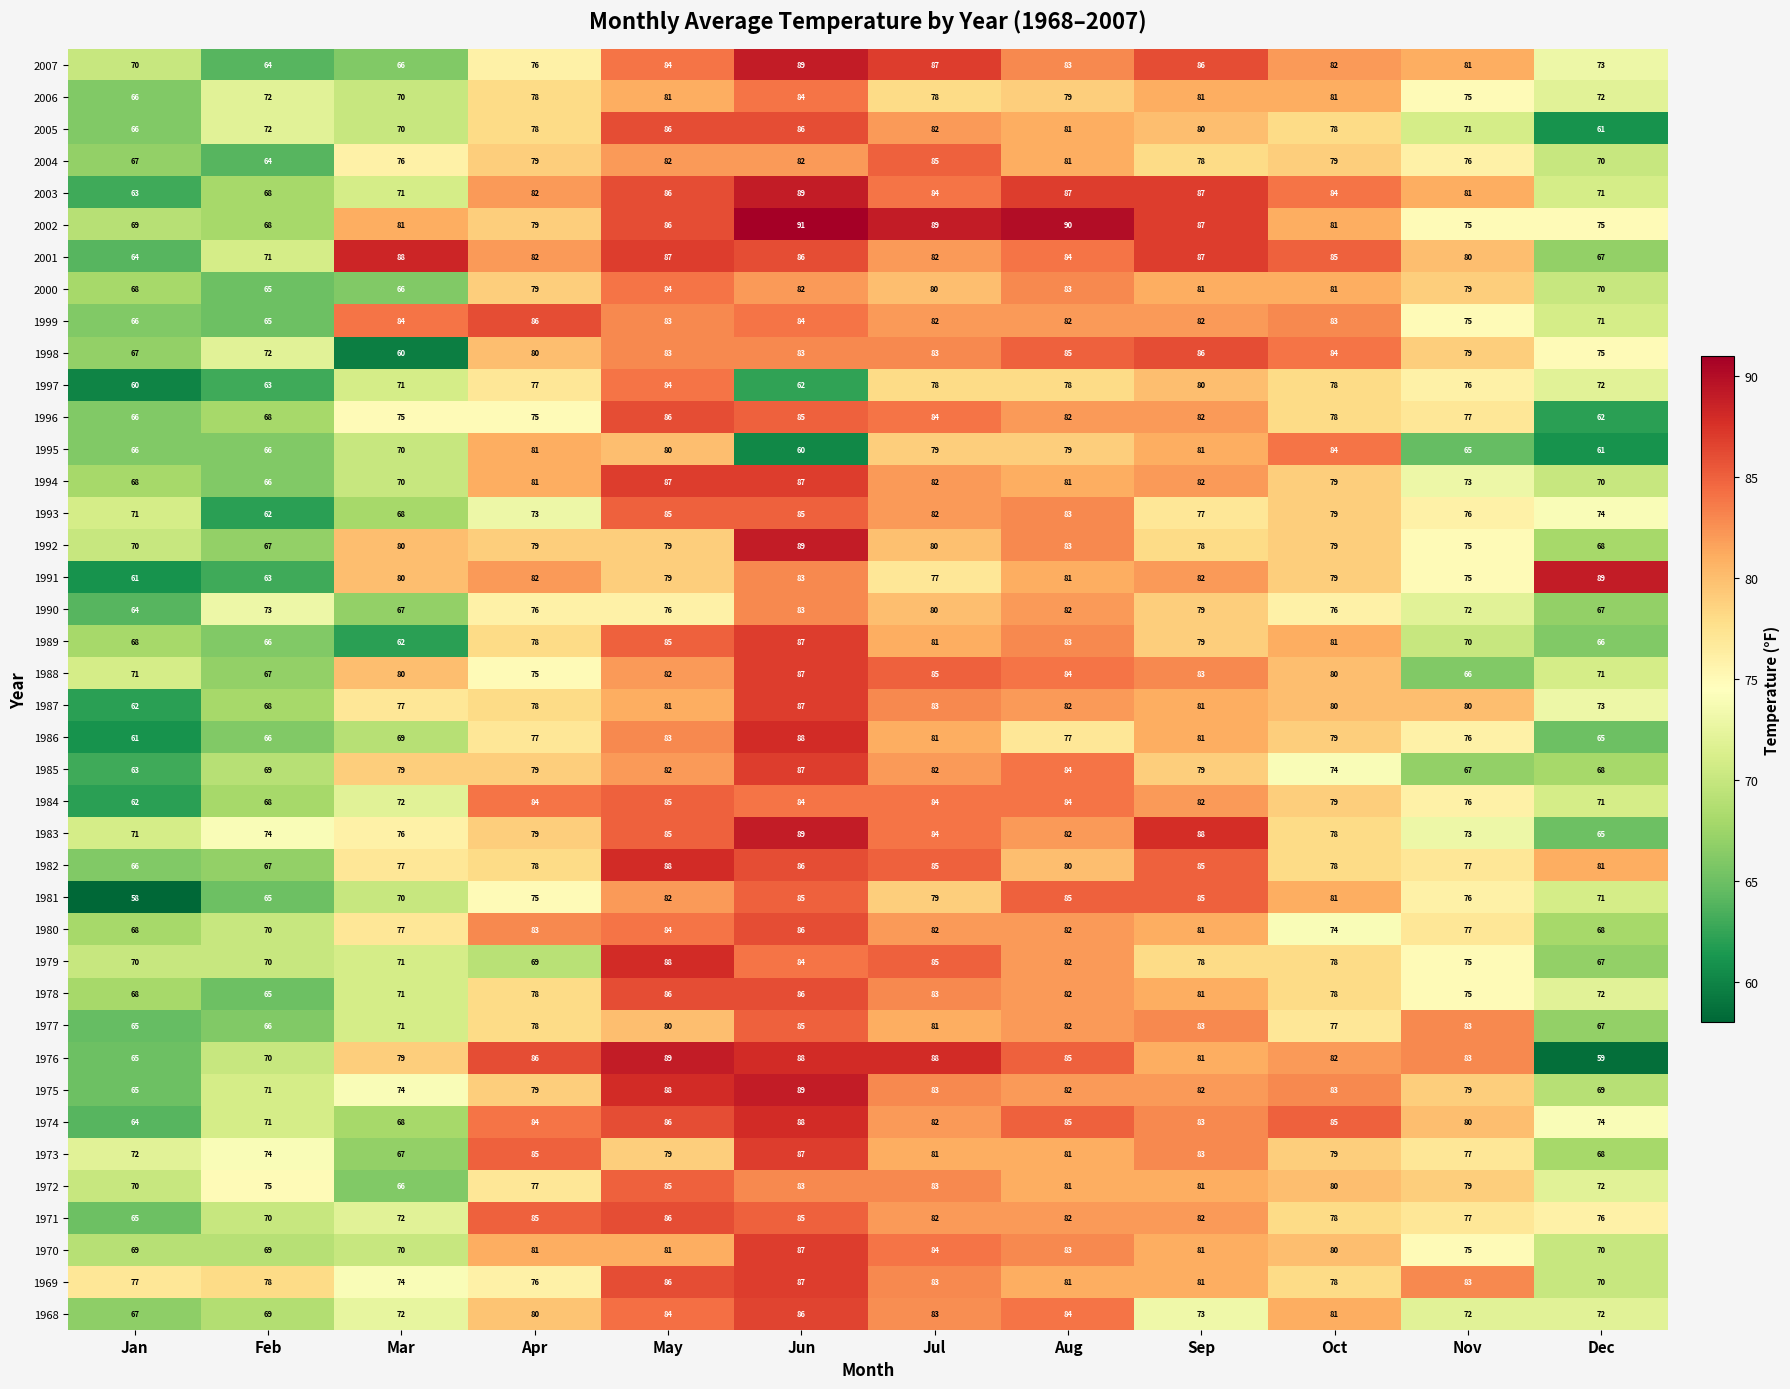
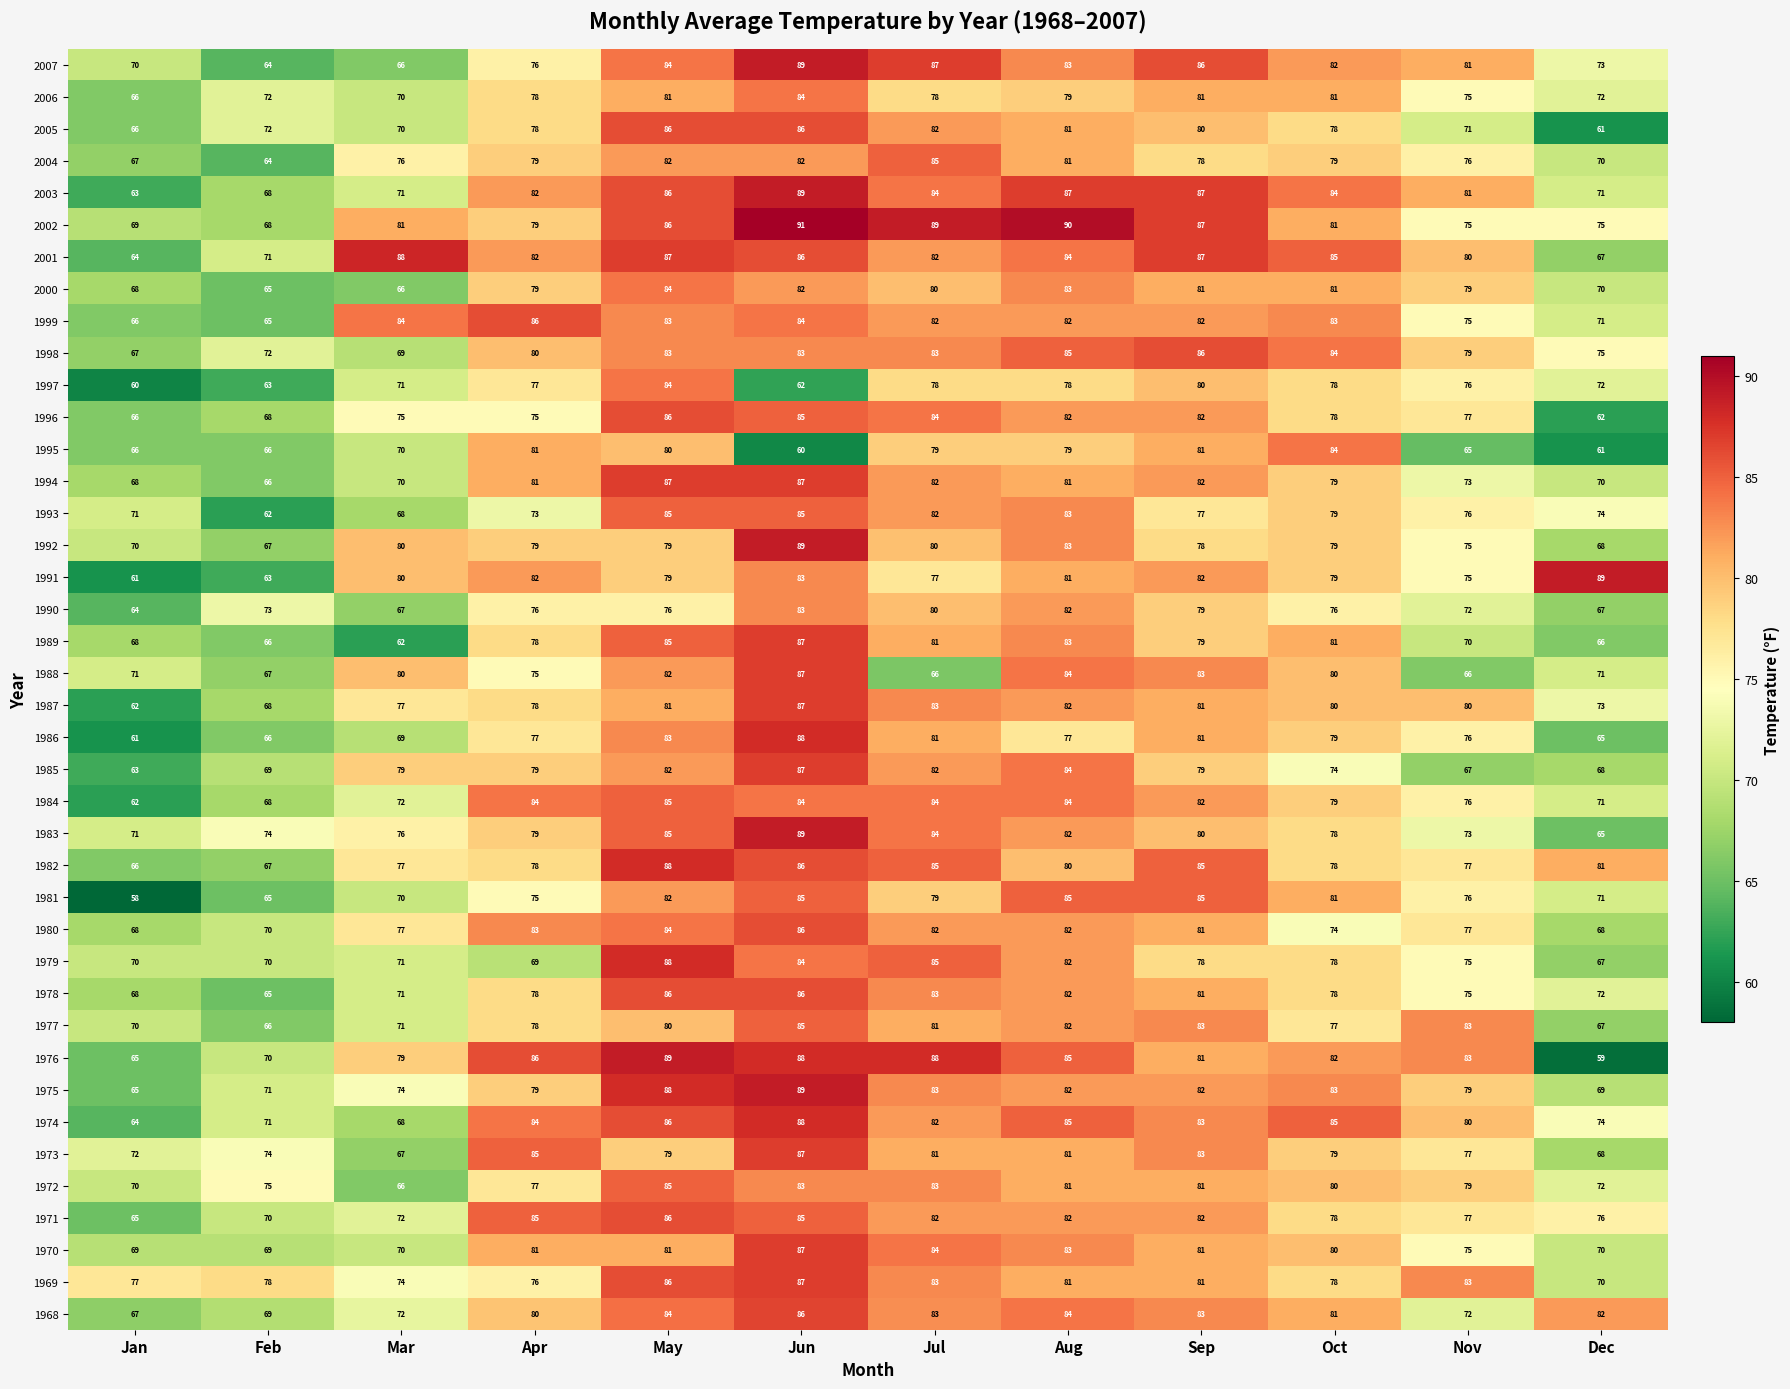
1998, Mar: 60 -> 69
1988, Jul: 85 -> 66
1983, Sep: 88 -> 80
1977, Jan: 65 -> 70
1968, Sep: 73 -> 83
1968, Dec: 72 -> 82
